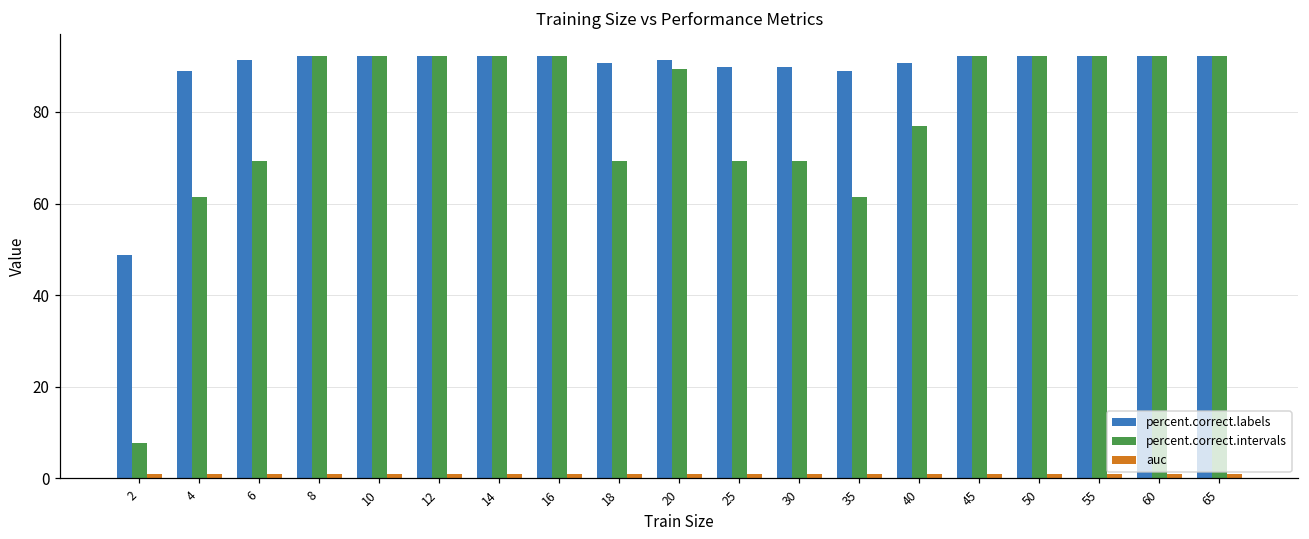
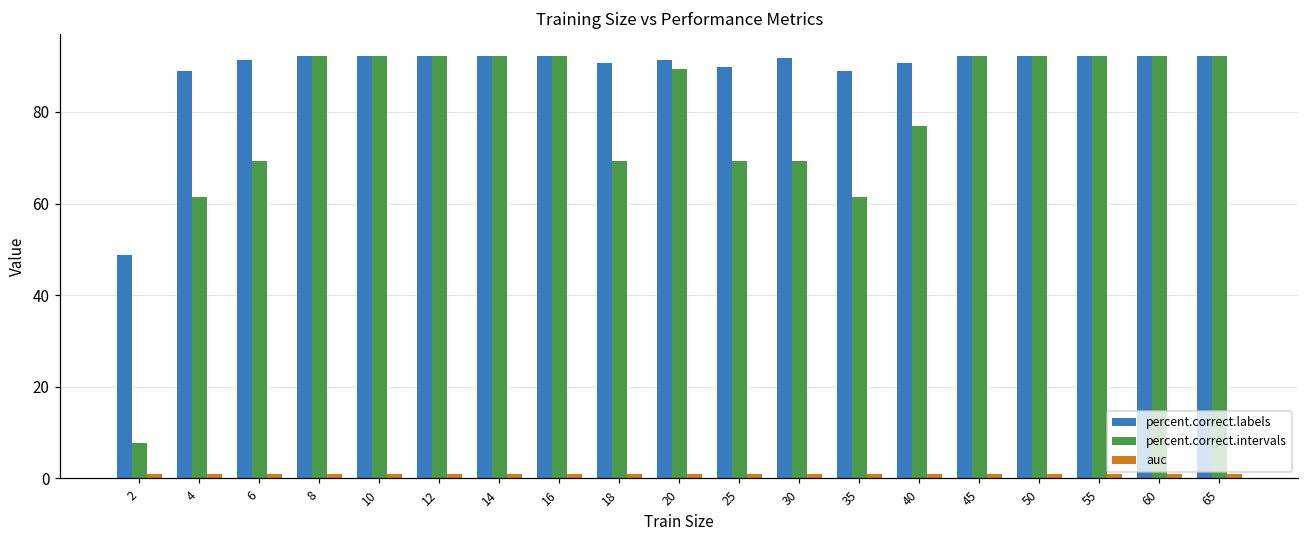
percent.correct.labels, 30: 90 -> 92
